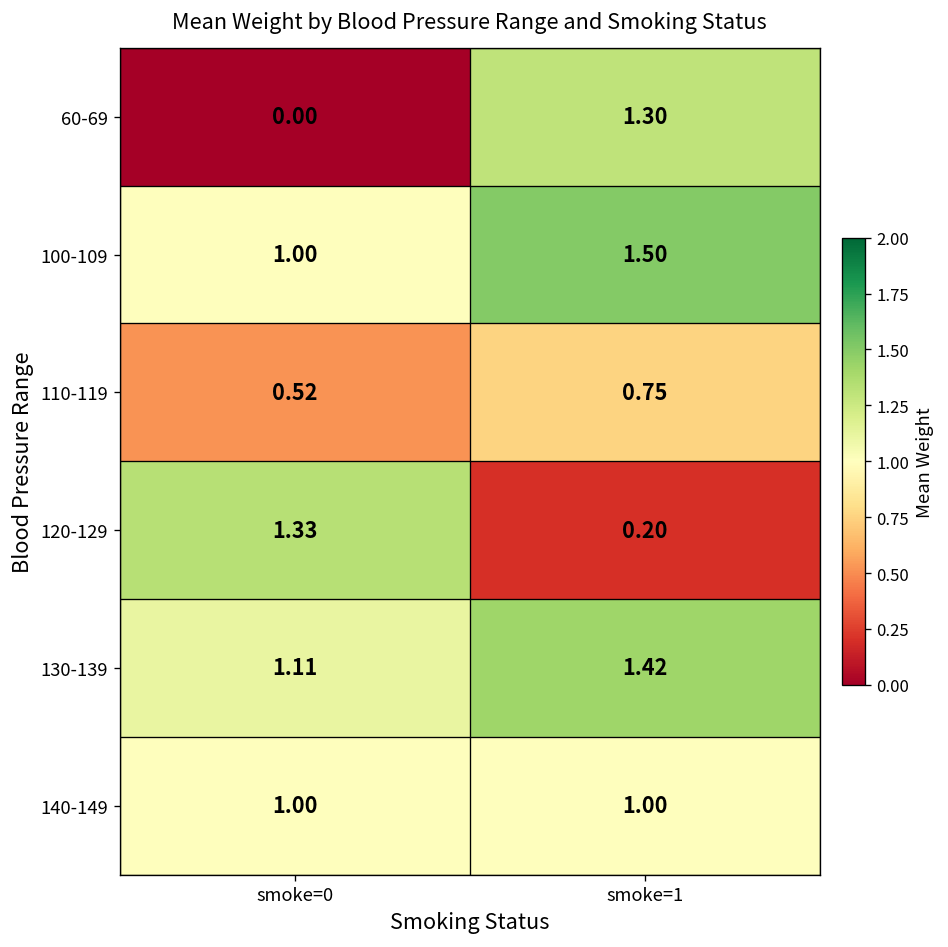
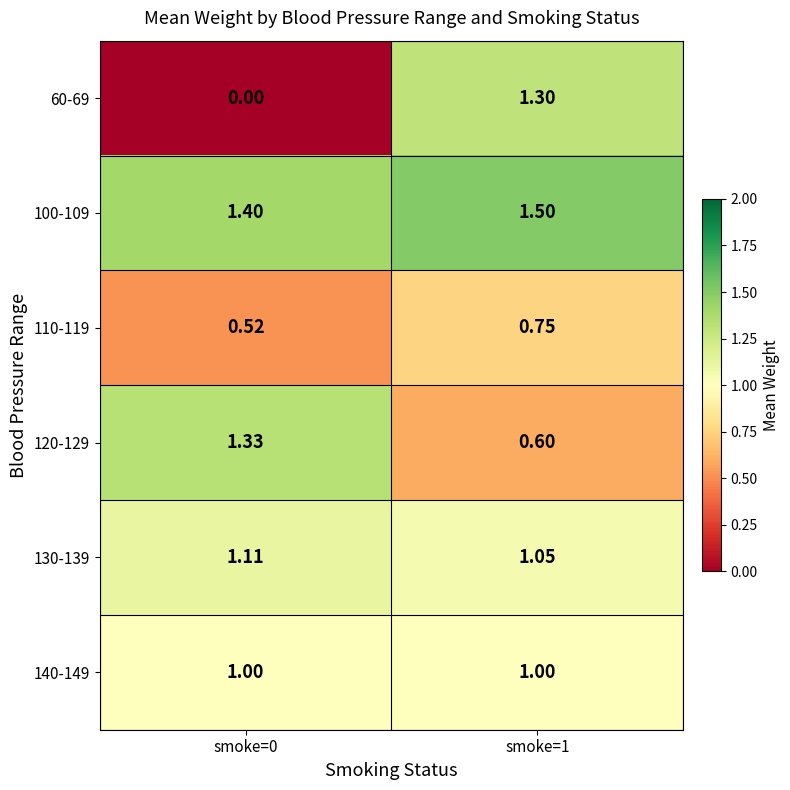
100-109, smoke=0: 1.00 -> 1.40
120-129, smoke=1: 0.20 -> 0.60
130-139, smoke=1: 1.42 -> 1.05
